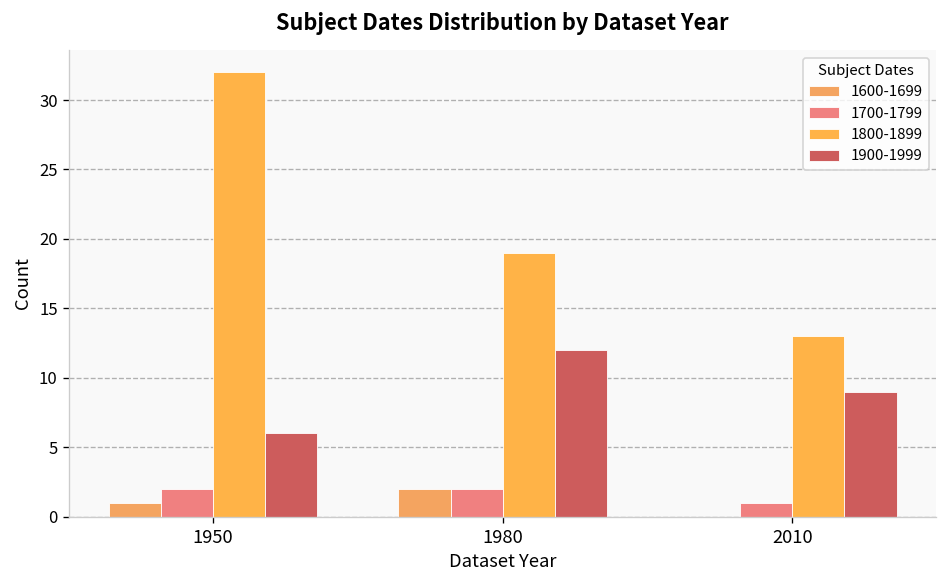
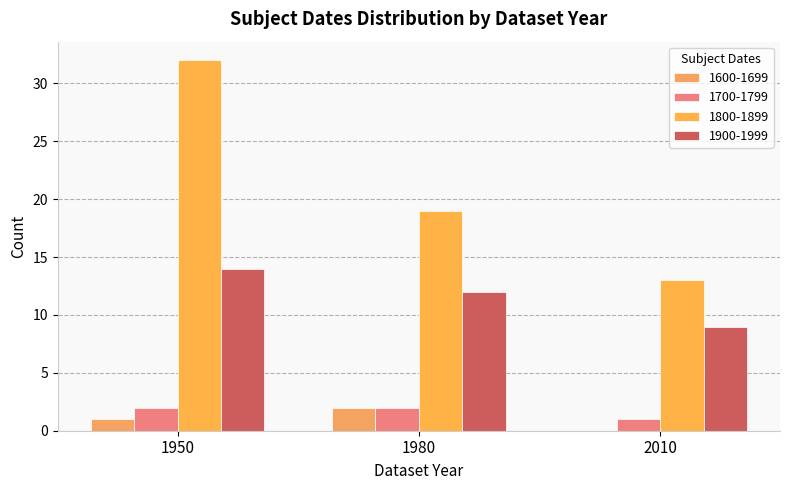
1900-1999, 1950: 6 -> 14
